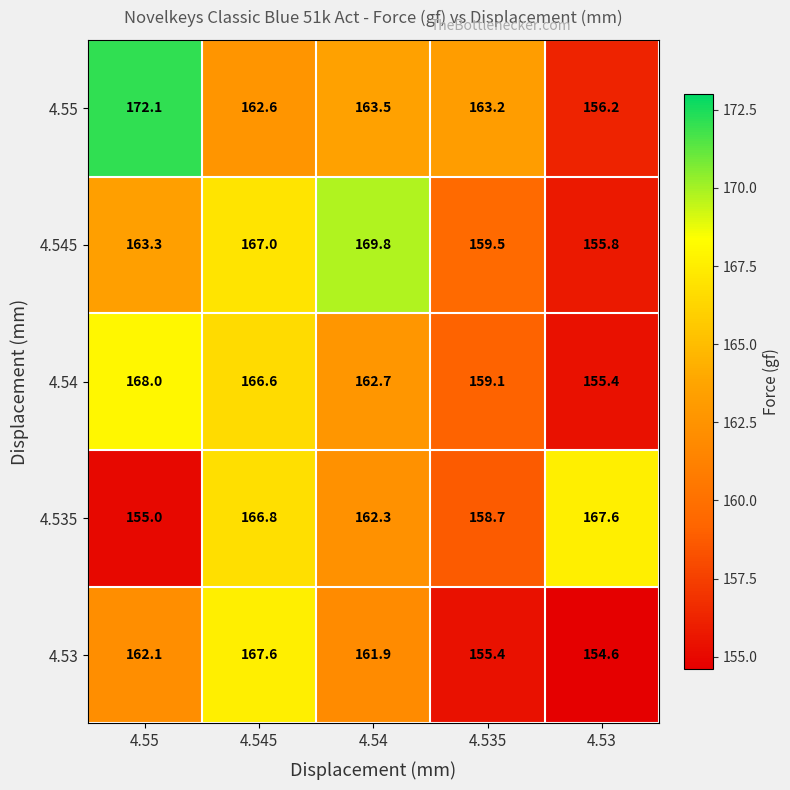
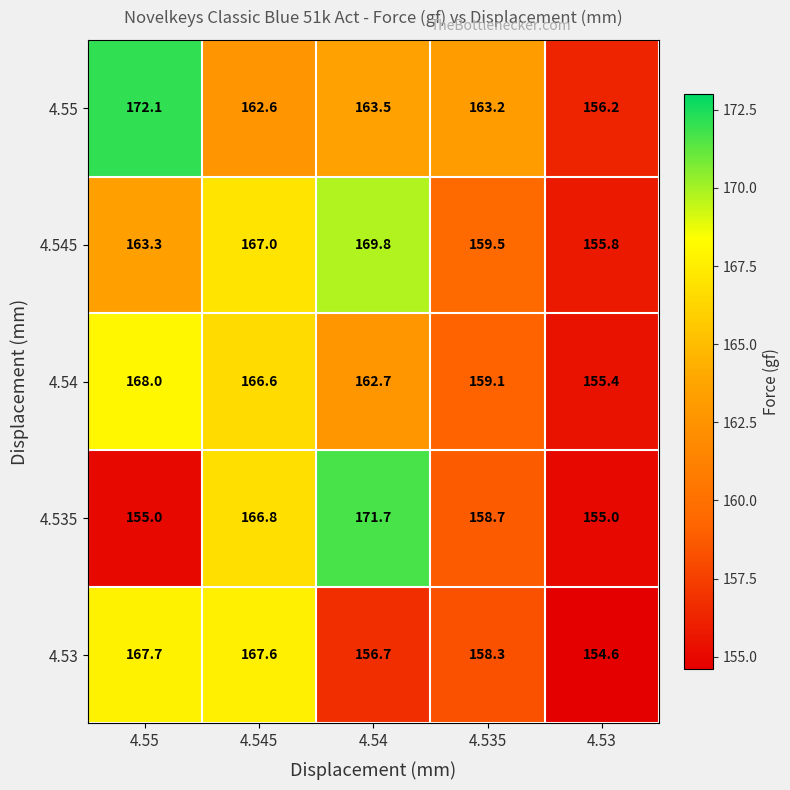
4.535, 4.54: 162.3 -> 171.7
4.535, 4.53: 167.6 -> 155.0
4.53, 4.55: 162.1 -> 167.7
4.53, 4.54: 161.9 -> 156.7
4.53, 4.535: 155.4 -> 158.3
